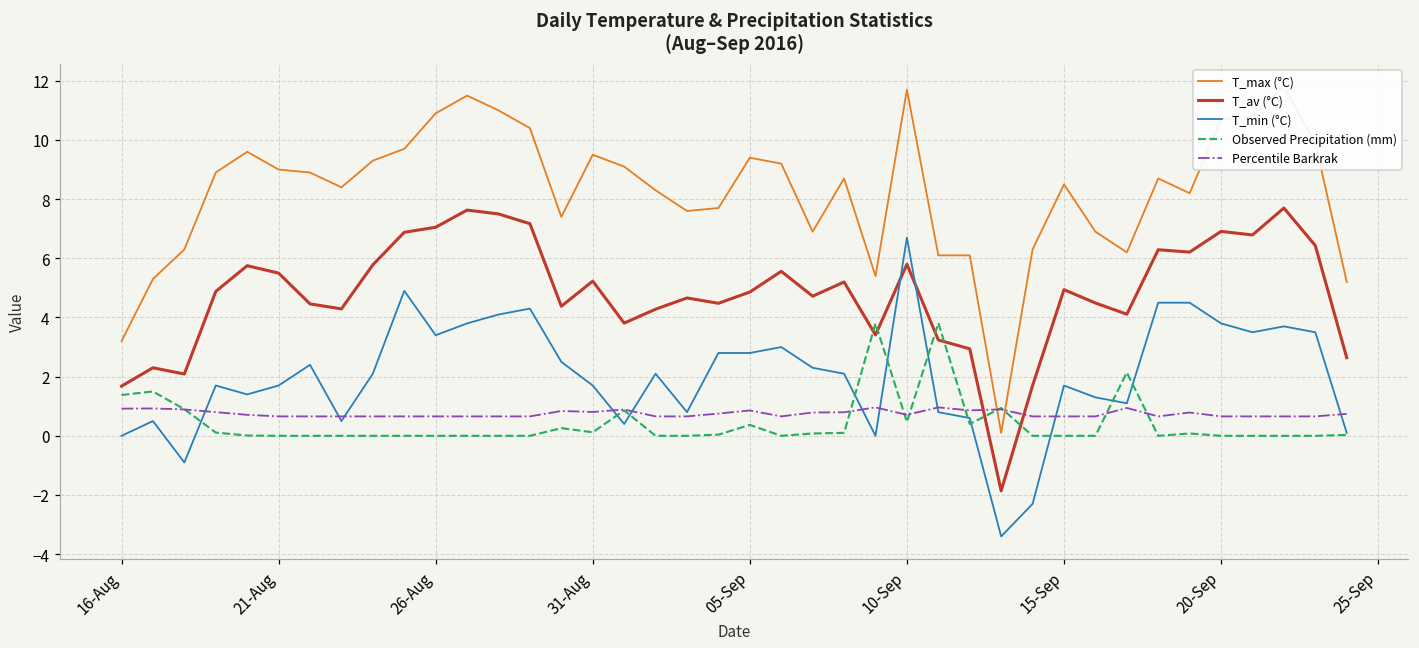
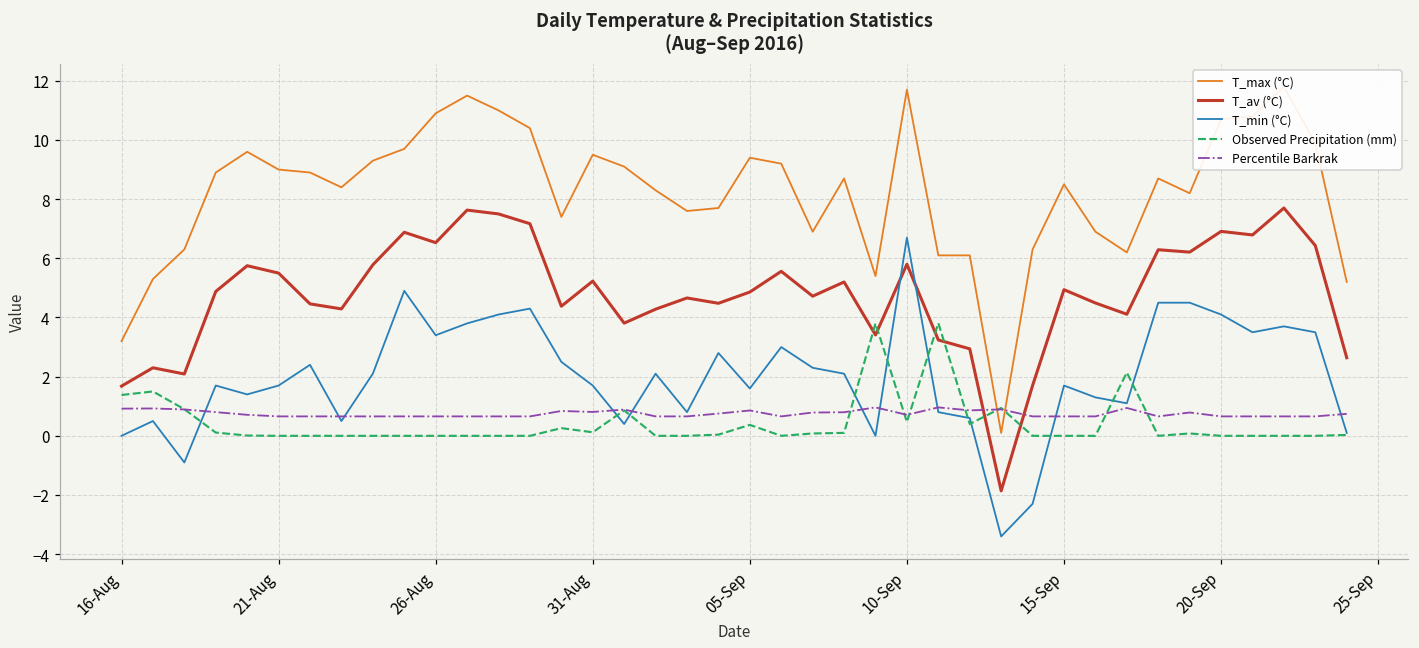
T_av (°C), 26-Aug: 7.1 -> 6.5
T_min (°C), 05-Sep: 2.8 -> 1.6
T_min (°C), 20-Sep: 3.8 -> 4.1
